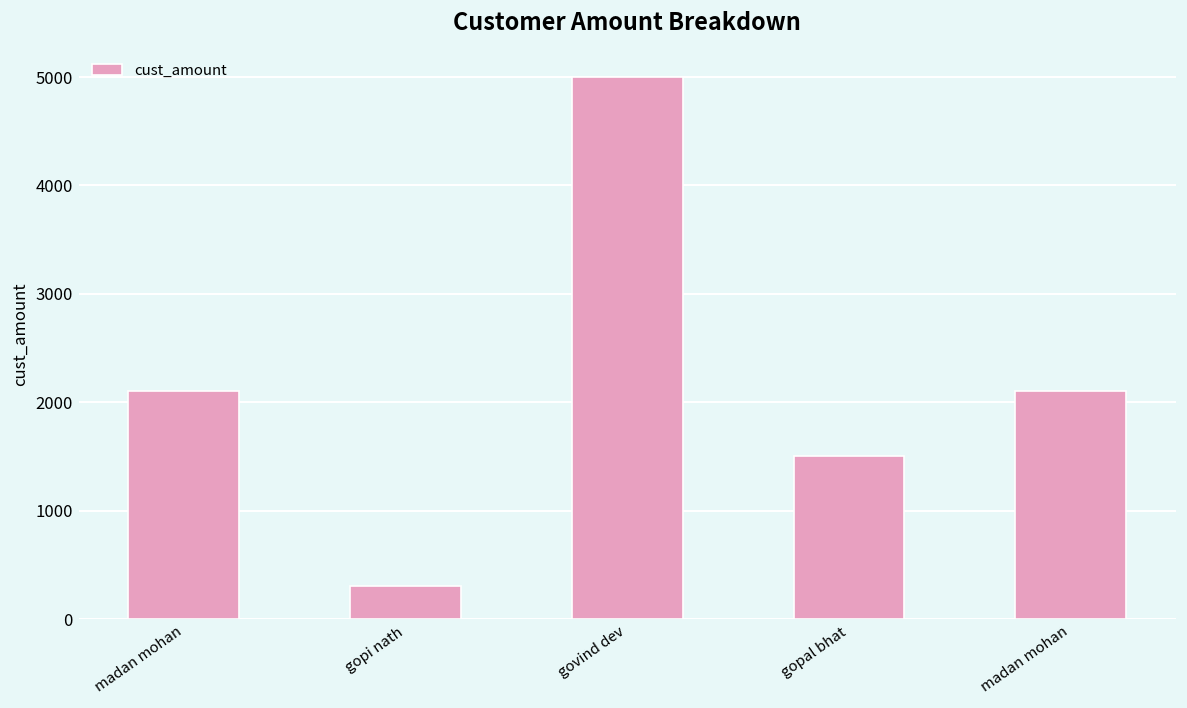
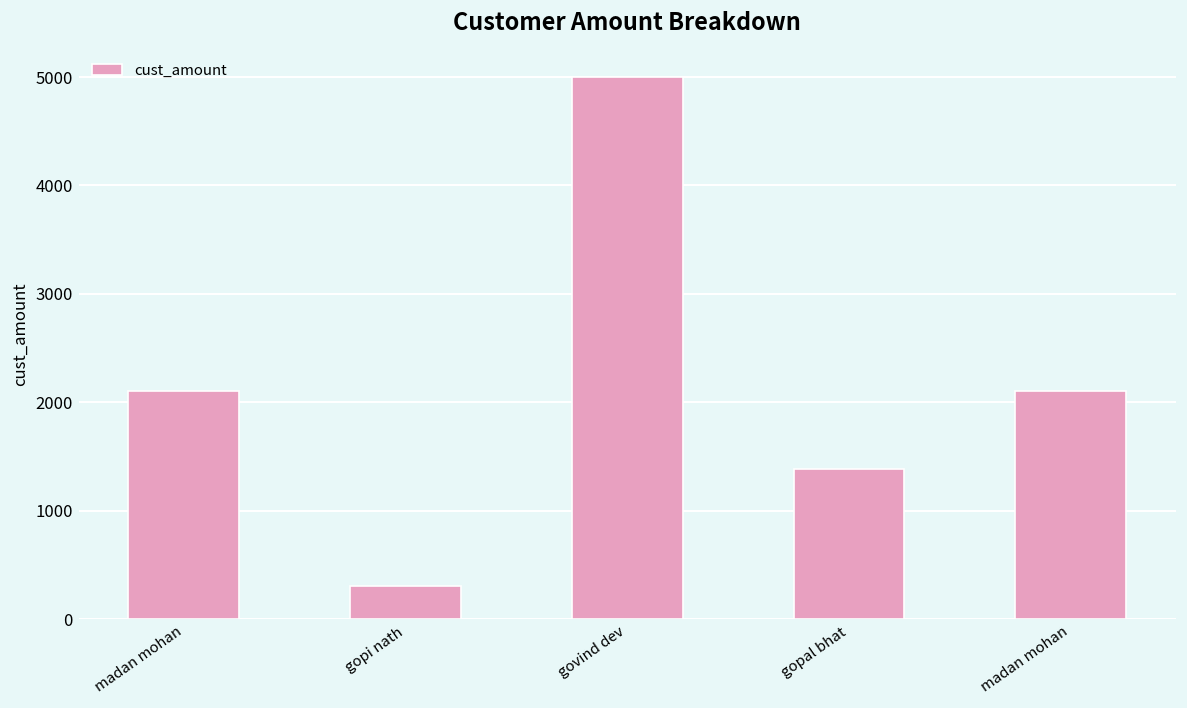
gopal bhat: 1500 -> 1400
